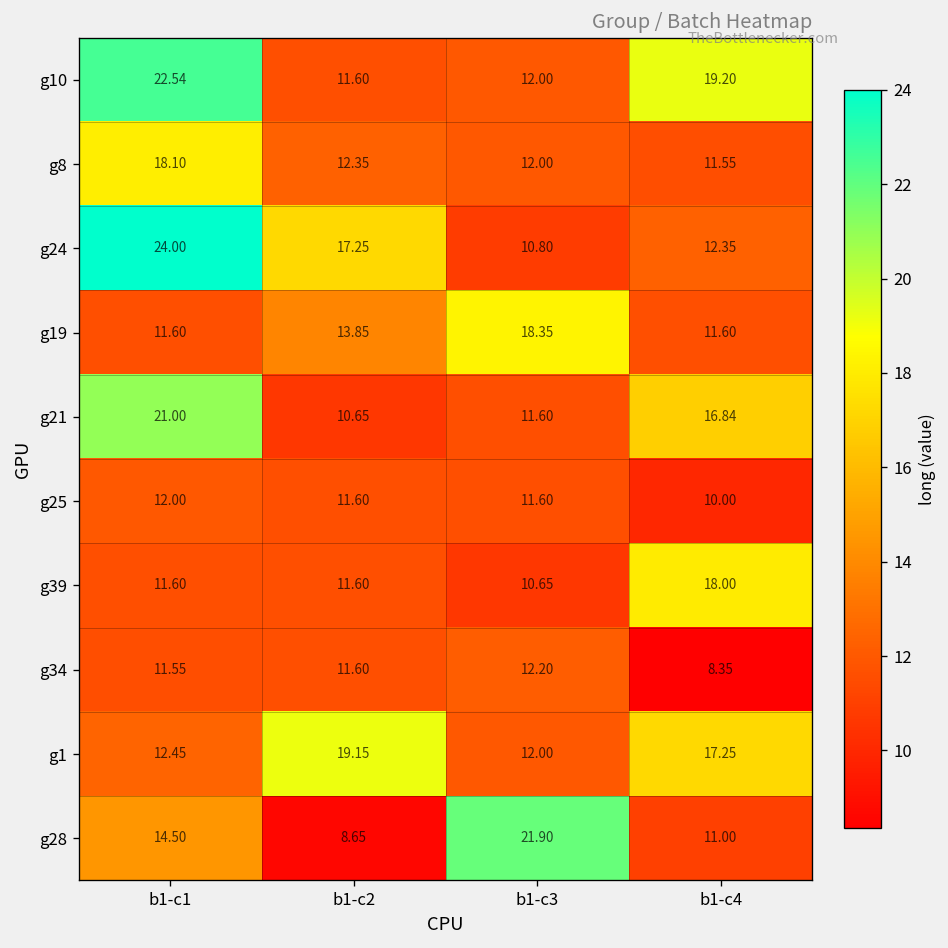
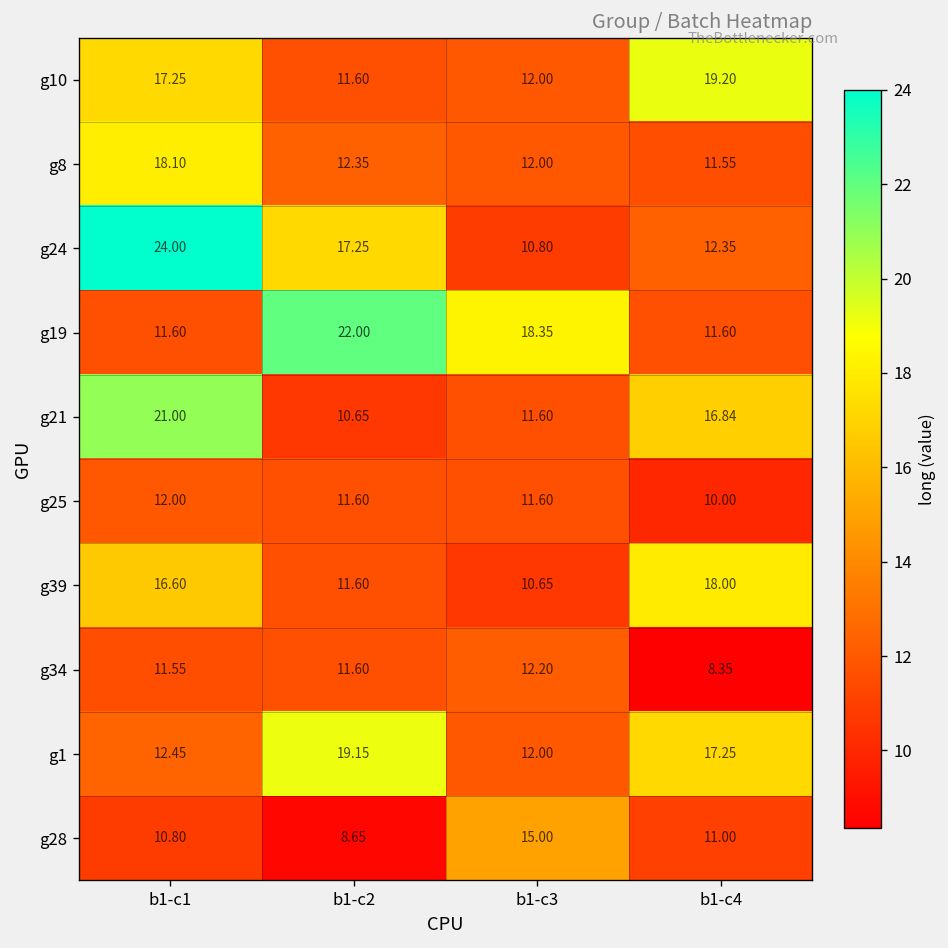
g10, b1-c1: 22.54 -> 17.25
g19, b1-c2: 13.85 -> 22.00
g39, b1-c1: 11.60 -> 16.60
g28, b1-c1: 14.50 -> 10.80
g28, b1-c3: 21.90 -> 15.00
